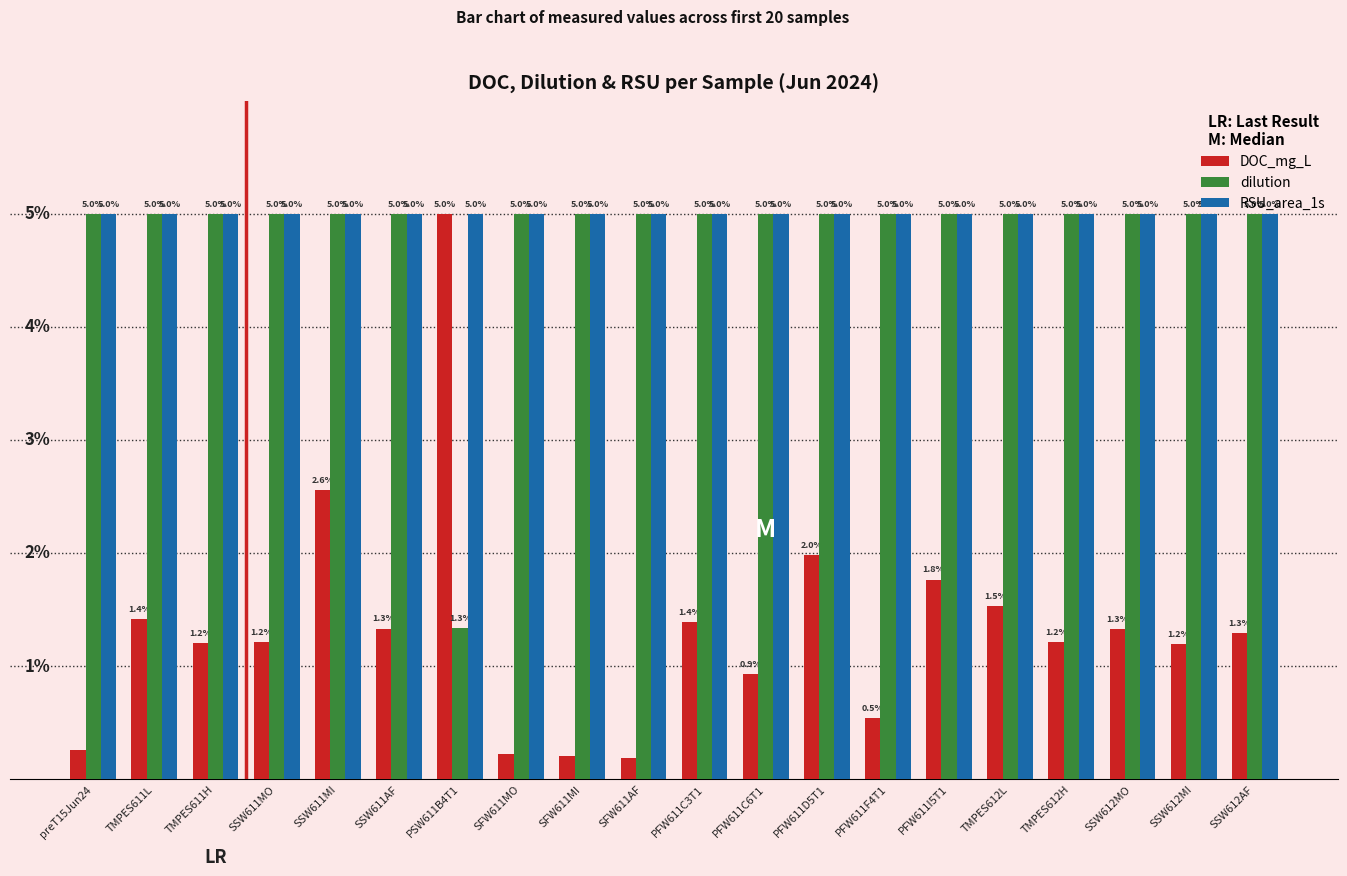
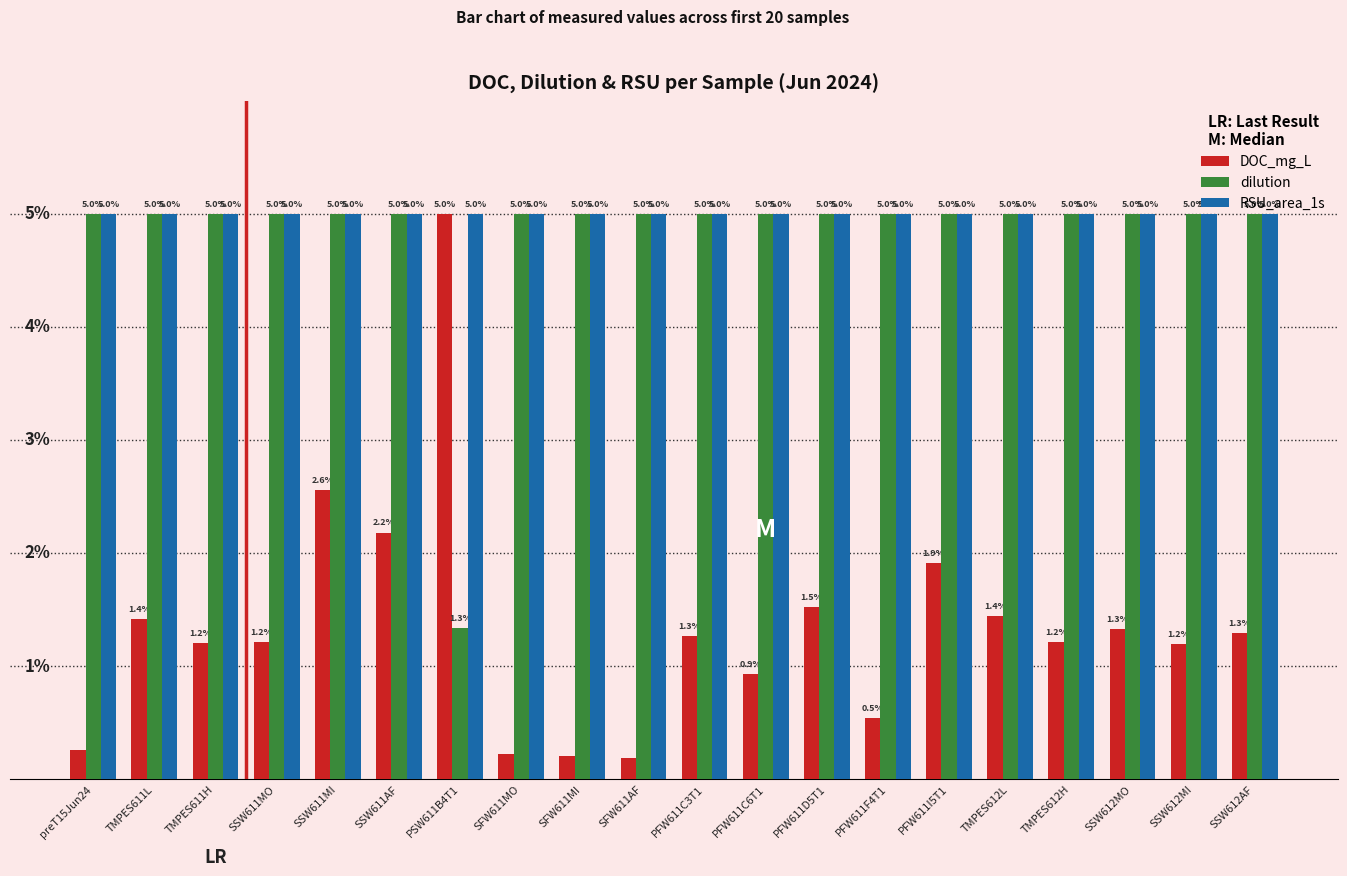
DOC_mg_L, SSW611AF: 1.3% -> 2.2%
DOC_mg_L, PFW611C3T1: 1.4% -> 1.3%
DOC_mg_L, PFW611D5T1: 2.0% -> 1.5%
DOC_mg_L, PFW611I5T1: 1.8% -> 1.9%
DOC_mg_L, TMPES612L: 1.5% -> 1.4%
